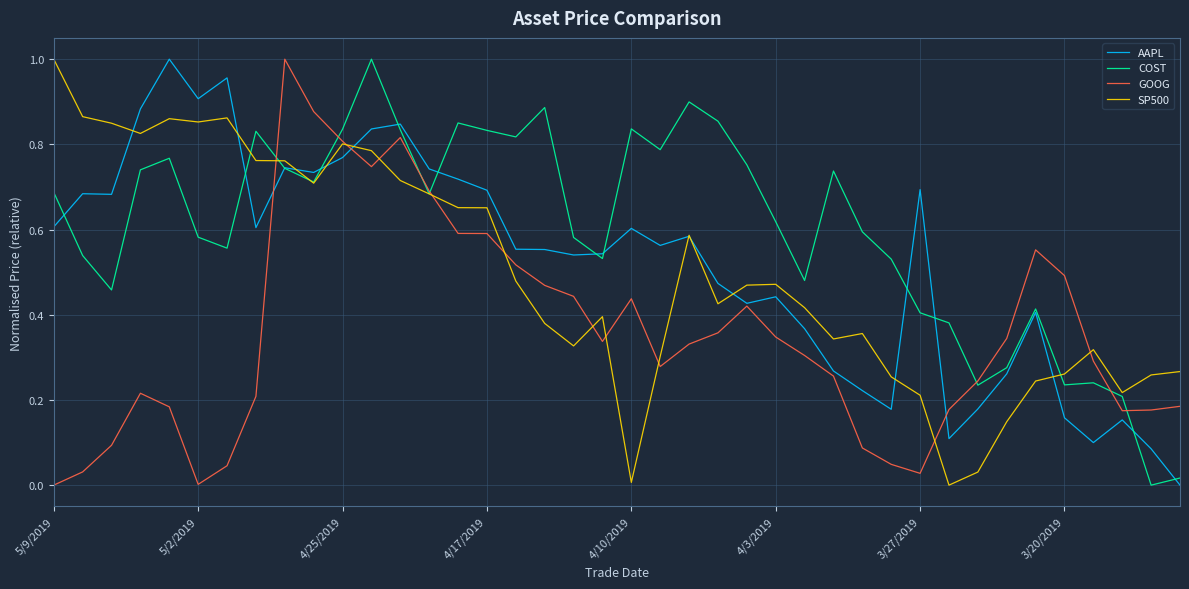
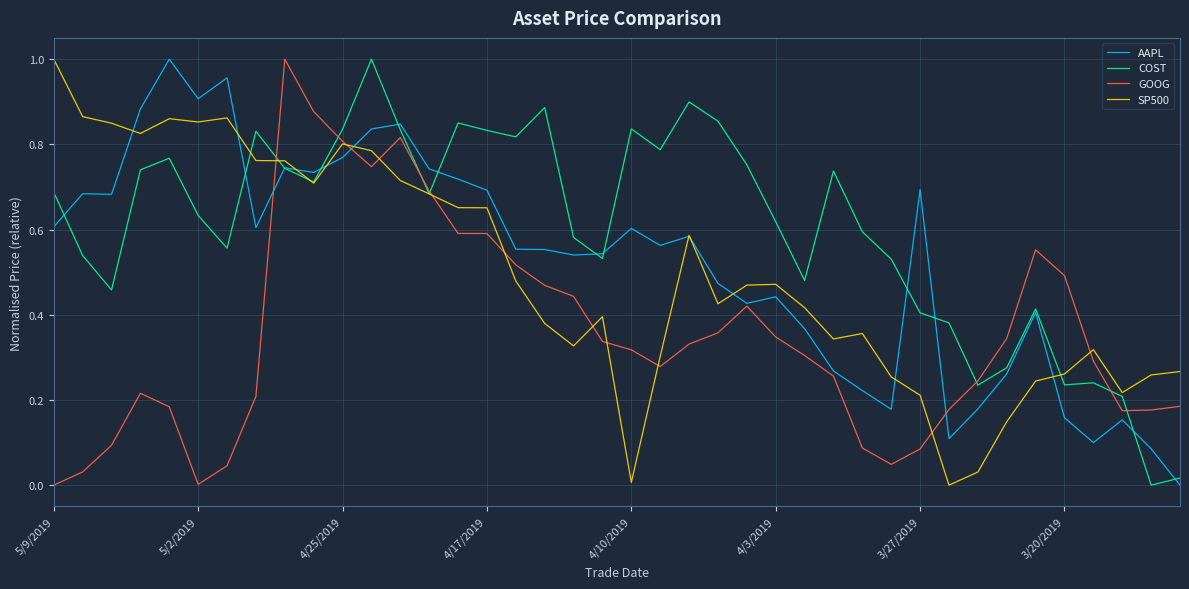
COST, 5/2/2019: 0.58 -> 0.63
GOOG, 4/10/2019: 0.44 -> 0.32
GOOG, 3/27/2019: 0.03 -> 0.08
